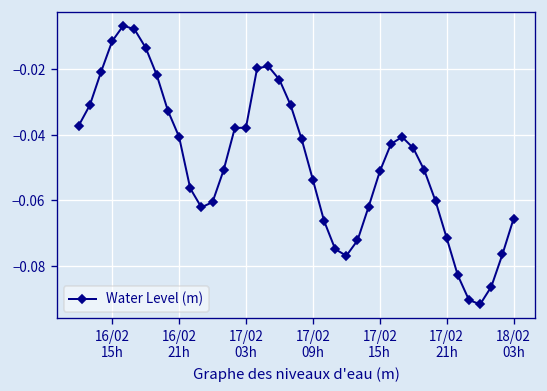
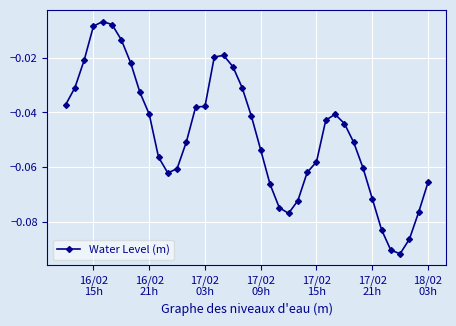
16/02 15h: -0.012 -> -0.008
17/02 15h: -0.051 -> -0.058
